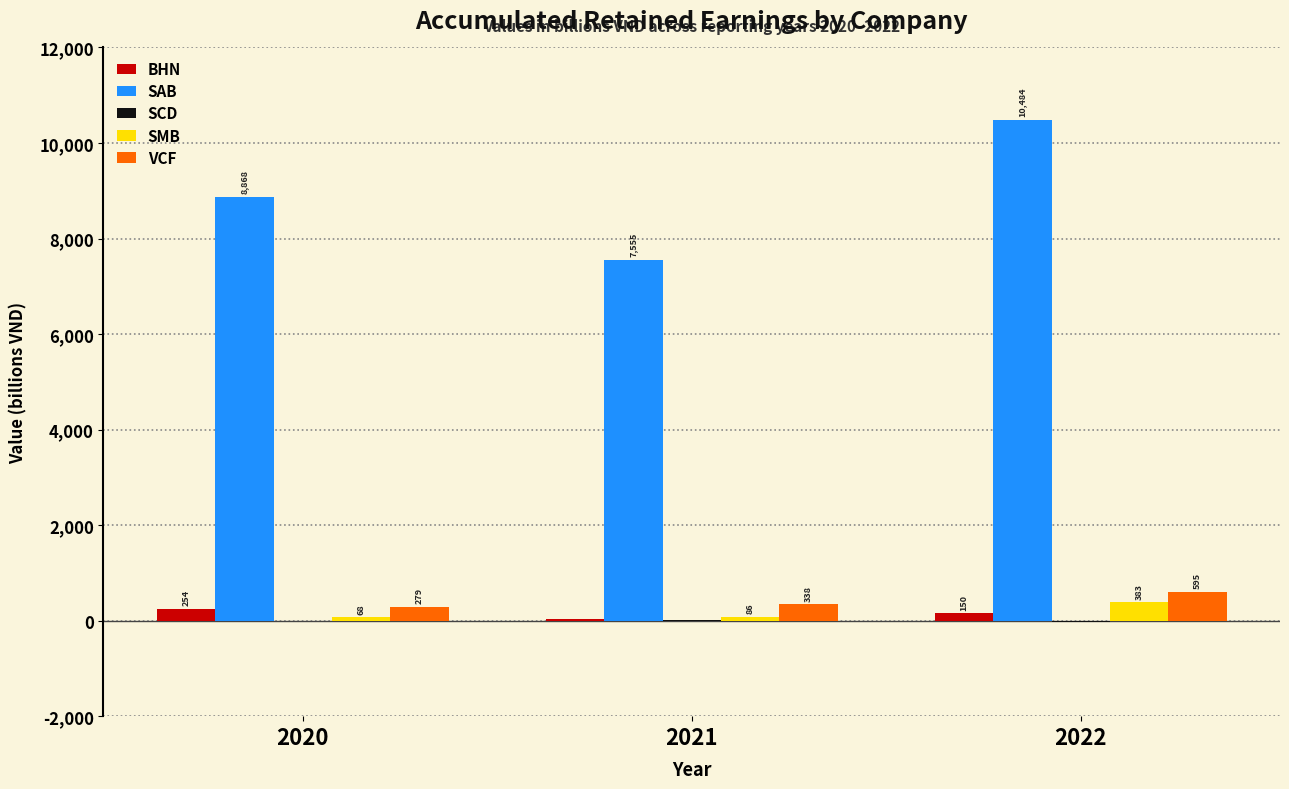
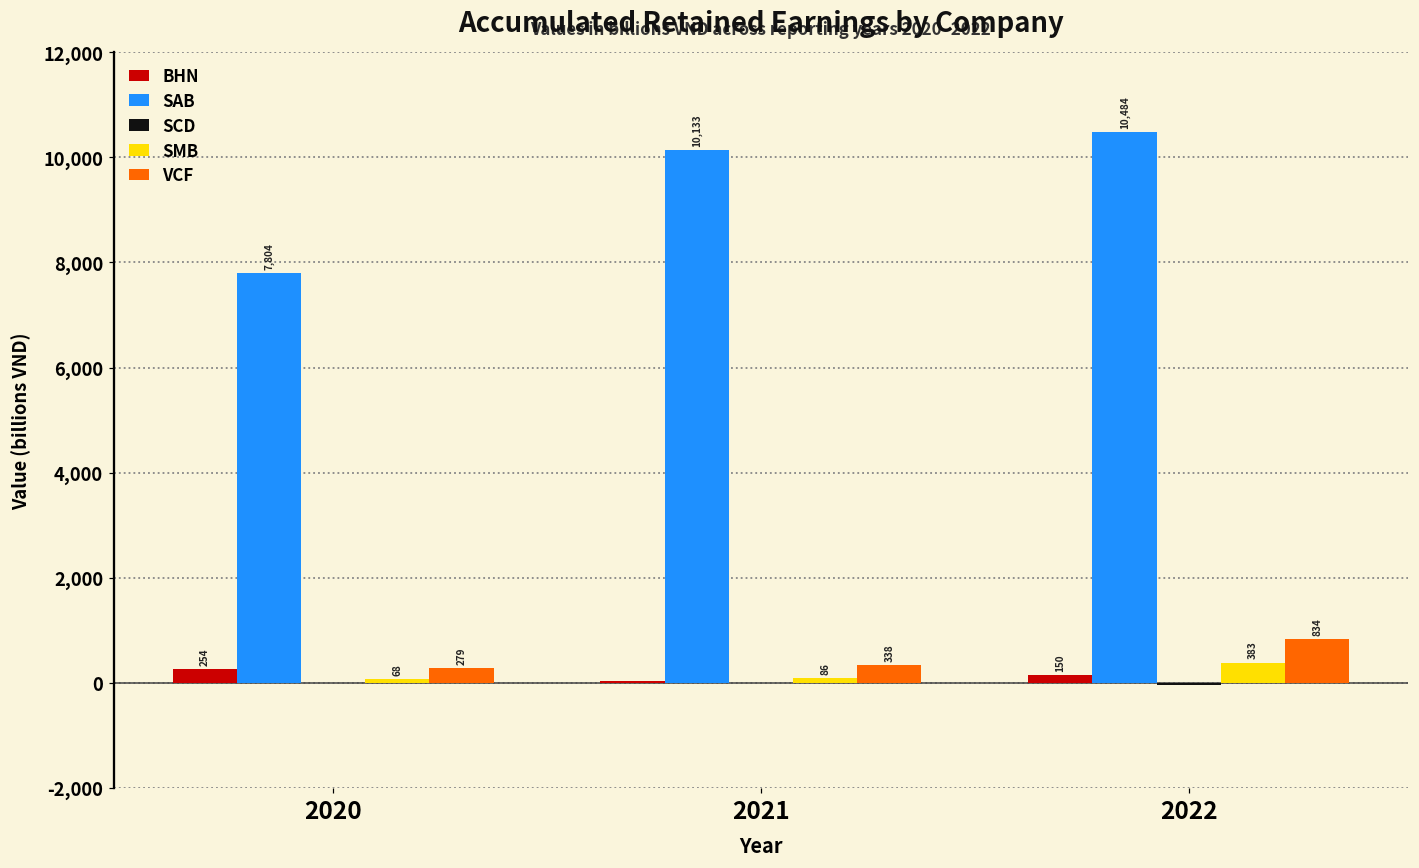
SAB, 2020: 8,868 -> 7,804
SAB, 2021: 7,555 -> 10,133
VCF, 2022: 595 -> 834
